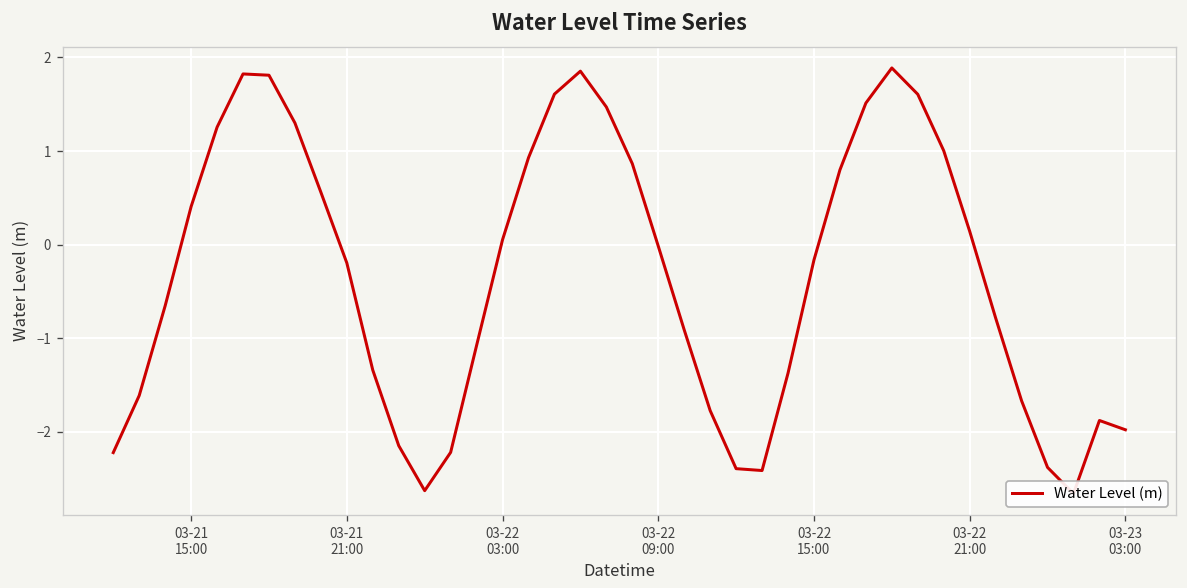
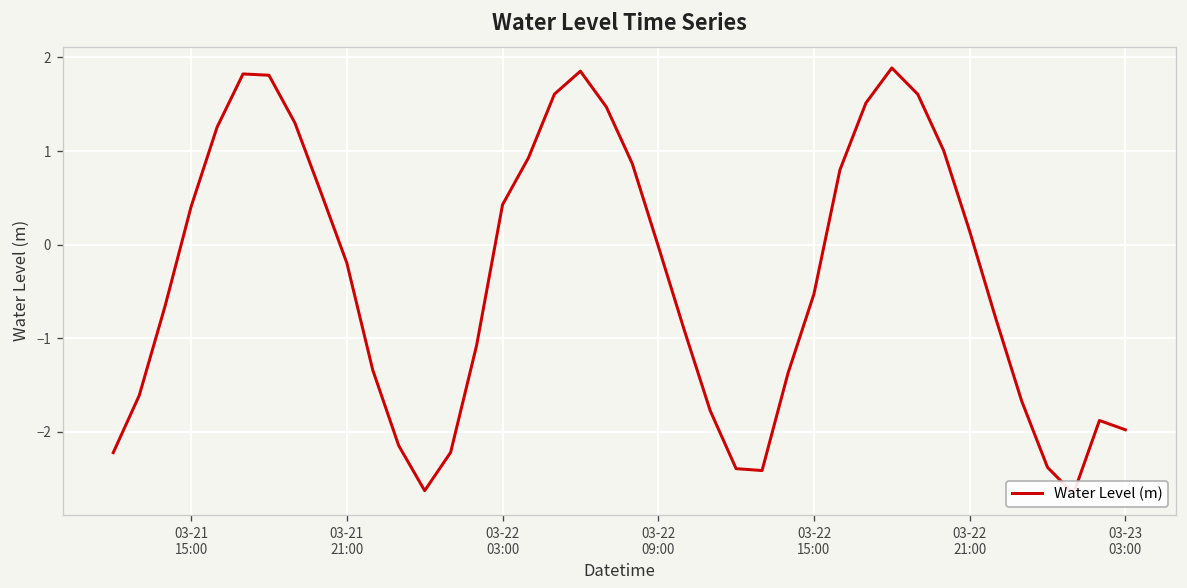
03-22 03:00: 0.1 -> 0.4
03-22 15:00: -0.2 -> -0.5
